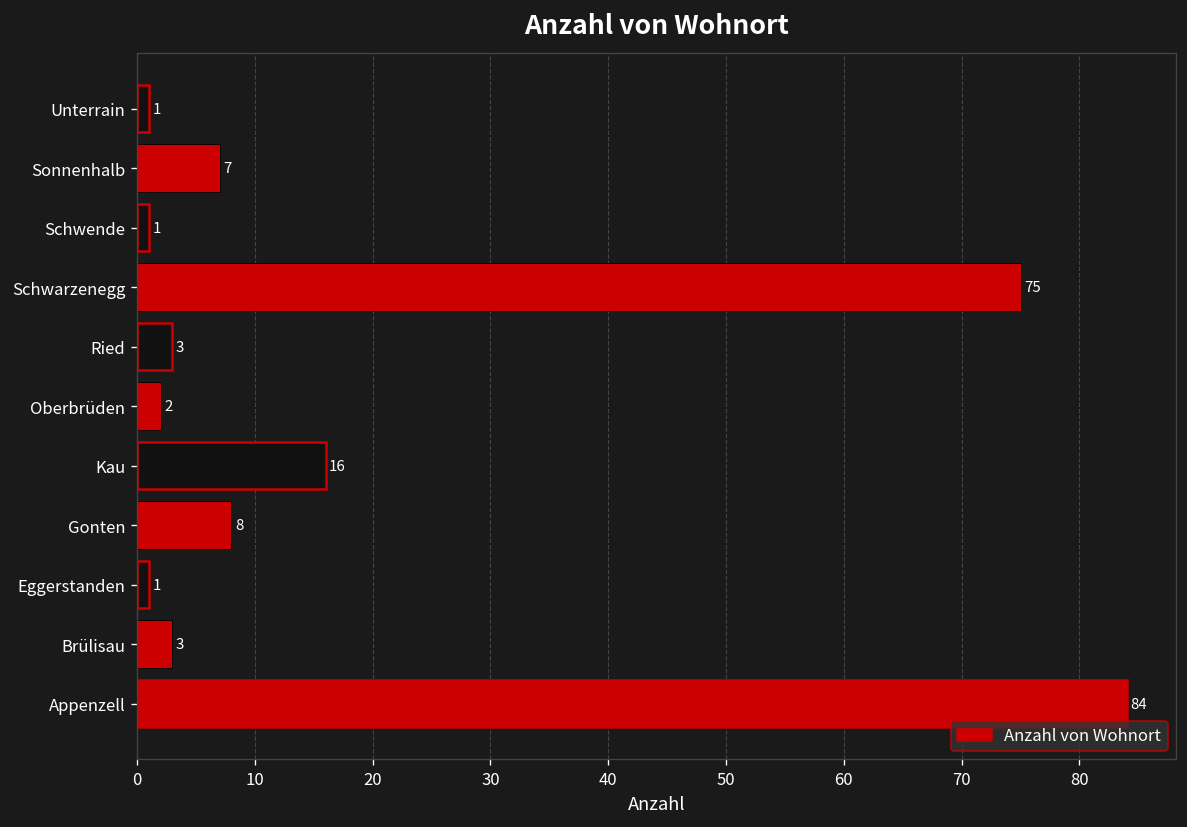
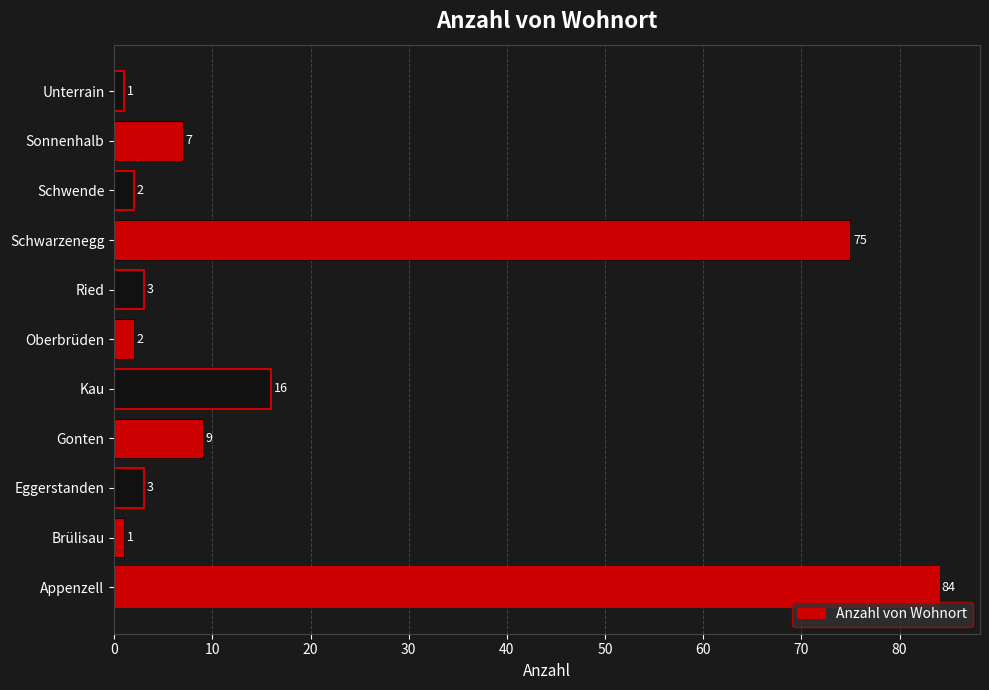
Schwende: 1 -> 2
Gonten: 8 -> 9
Eggerstanden: 1 -> 3
Brülisau: 3 -> 1
